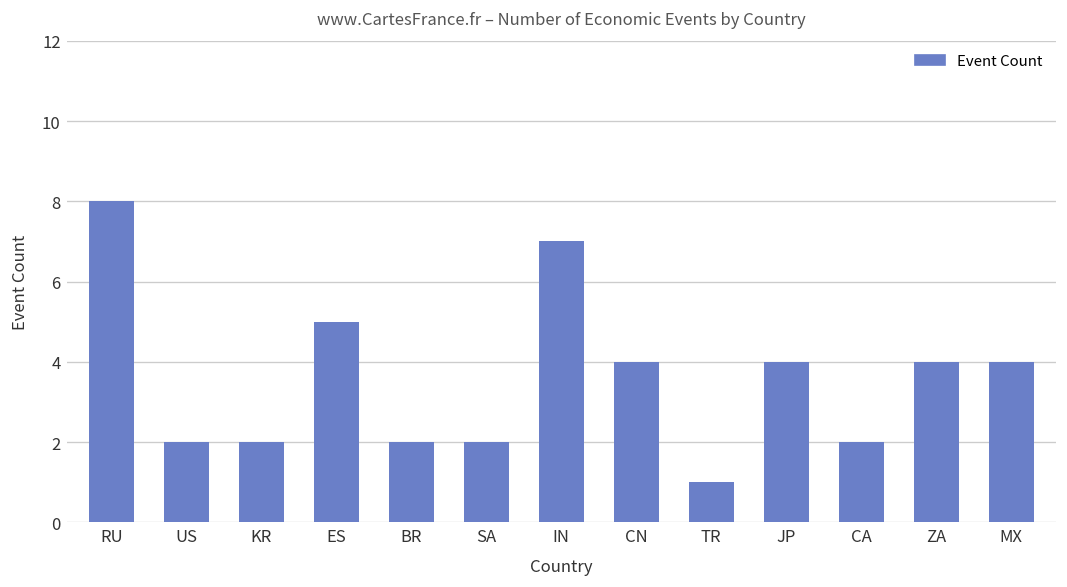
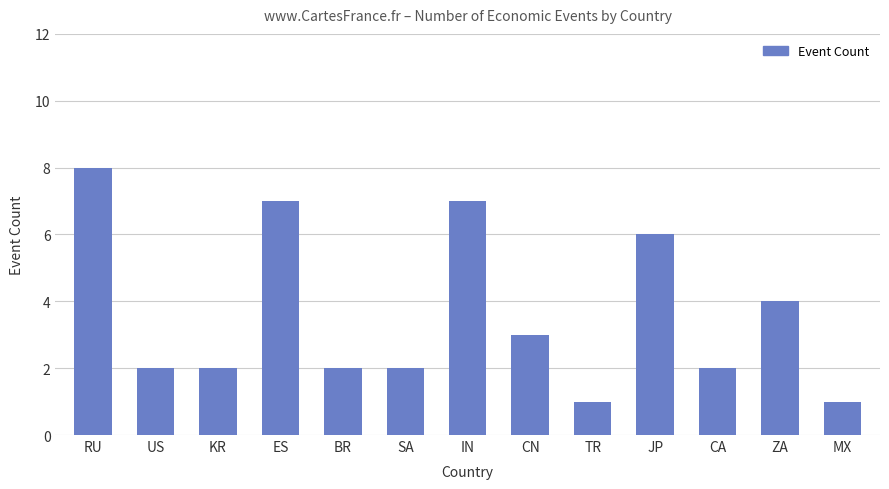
ES: 5 -> 7
CN: 4 -> 3
JP: 4 -> 6
MX: 4 -> 1
